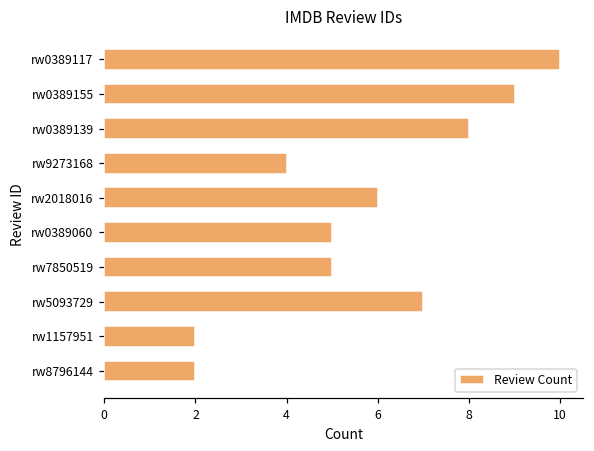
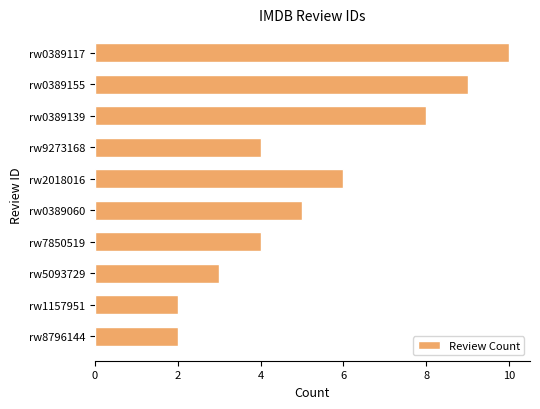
rw7850519: 5 -> 4
rw5093729: 7 -> 3
